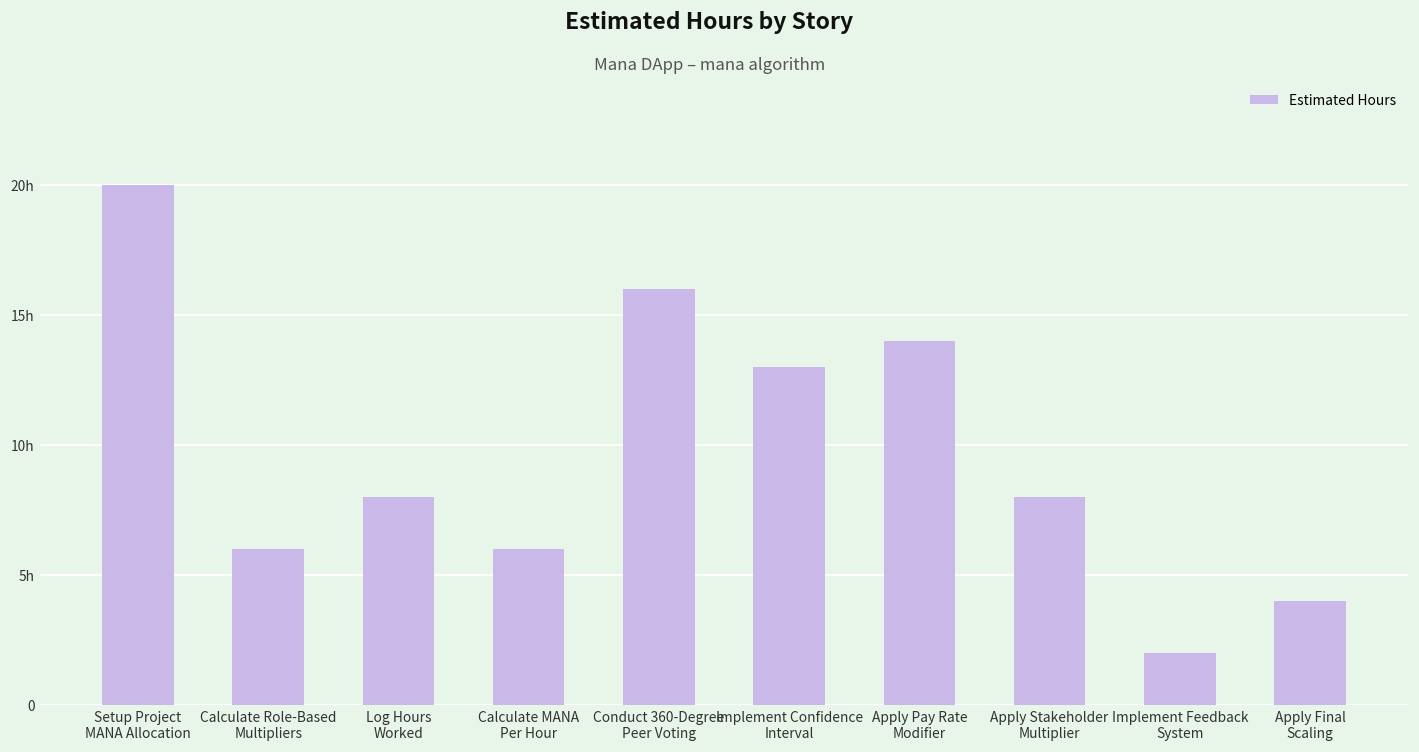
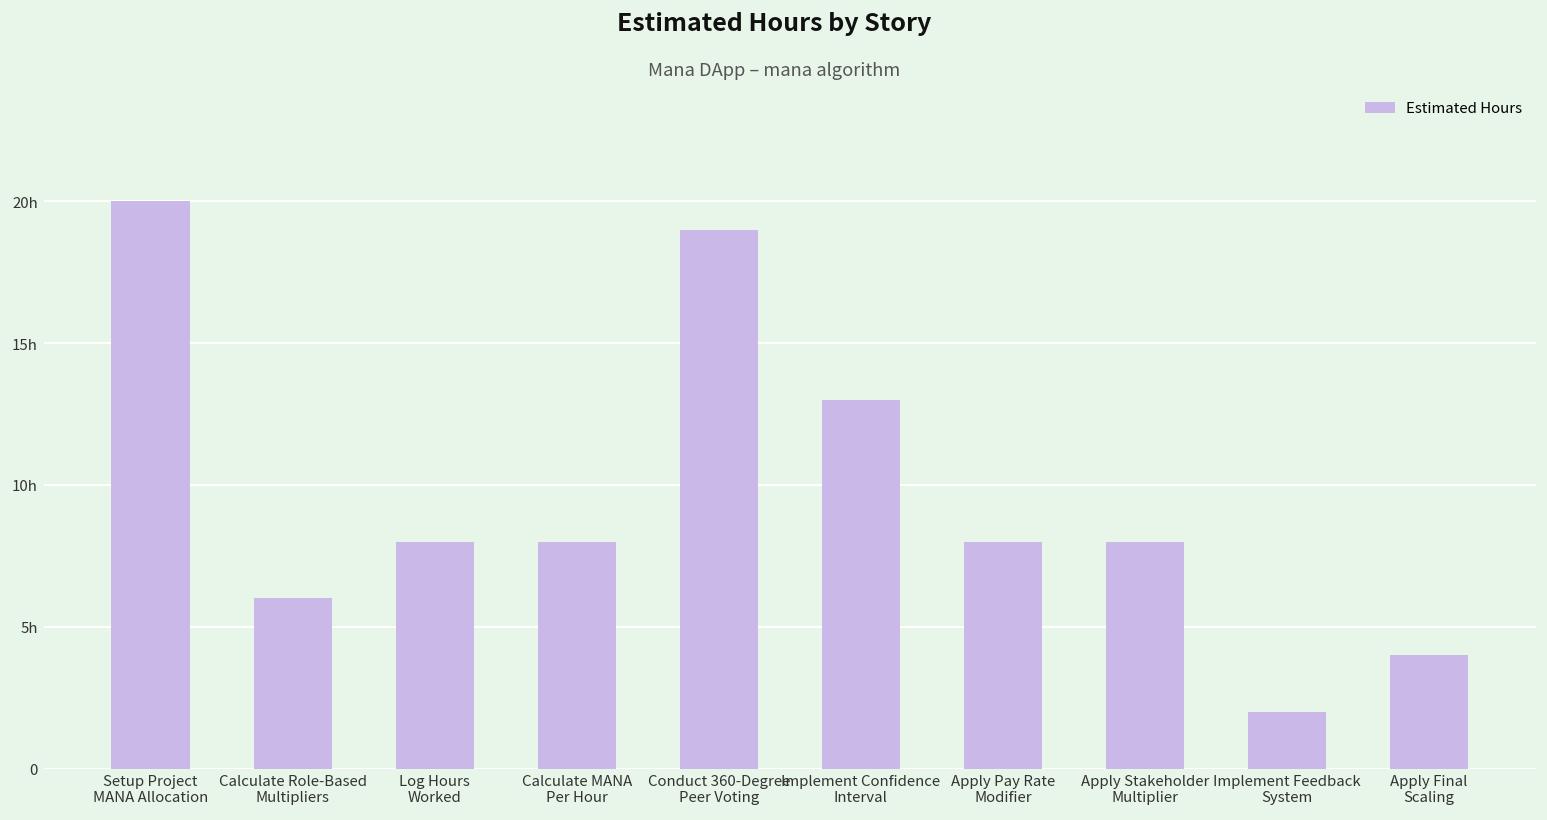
Calculate MANA Per Hour: 6h -> 8h
Conduct 360-Degree Peer Voting: 16h -> 19h
Apply Pay Rate Modifier: 14h -> 8h
